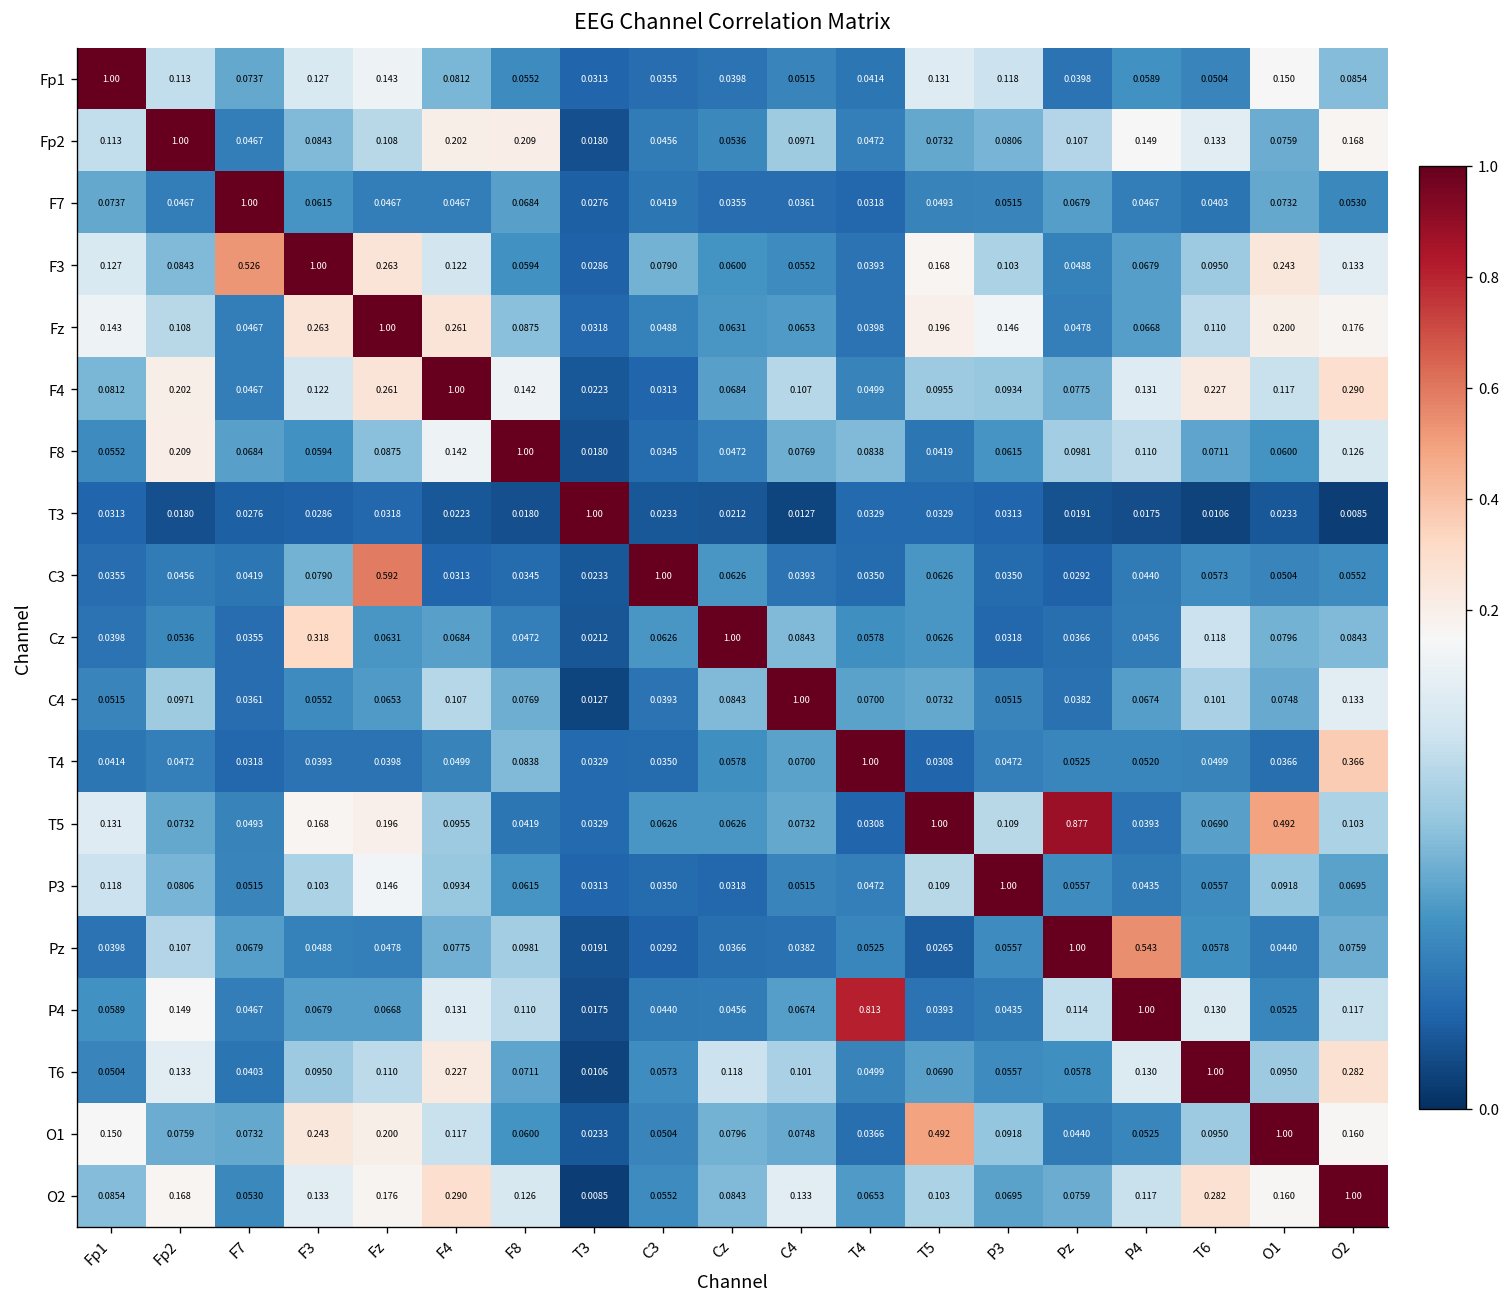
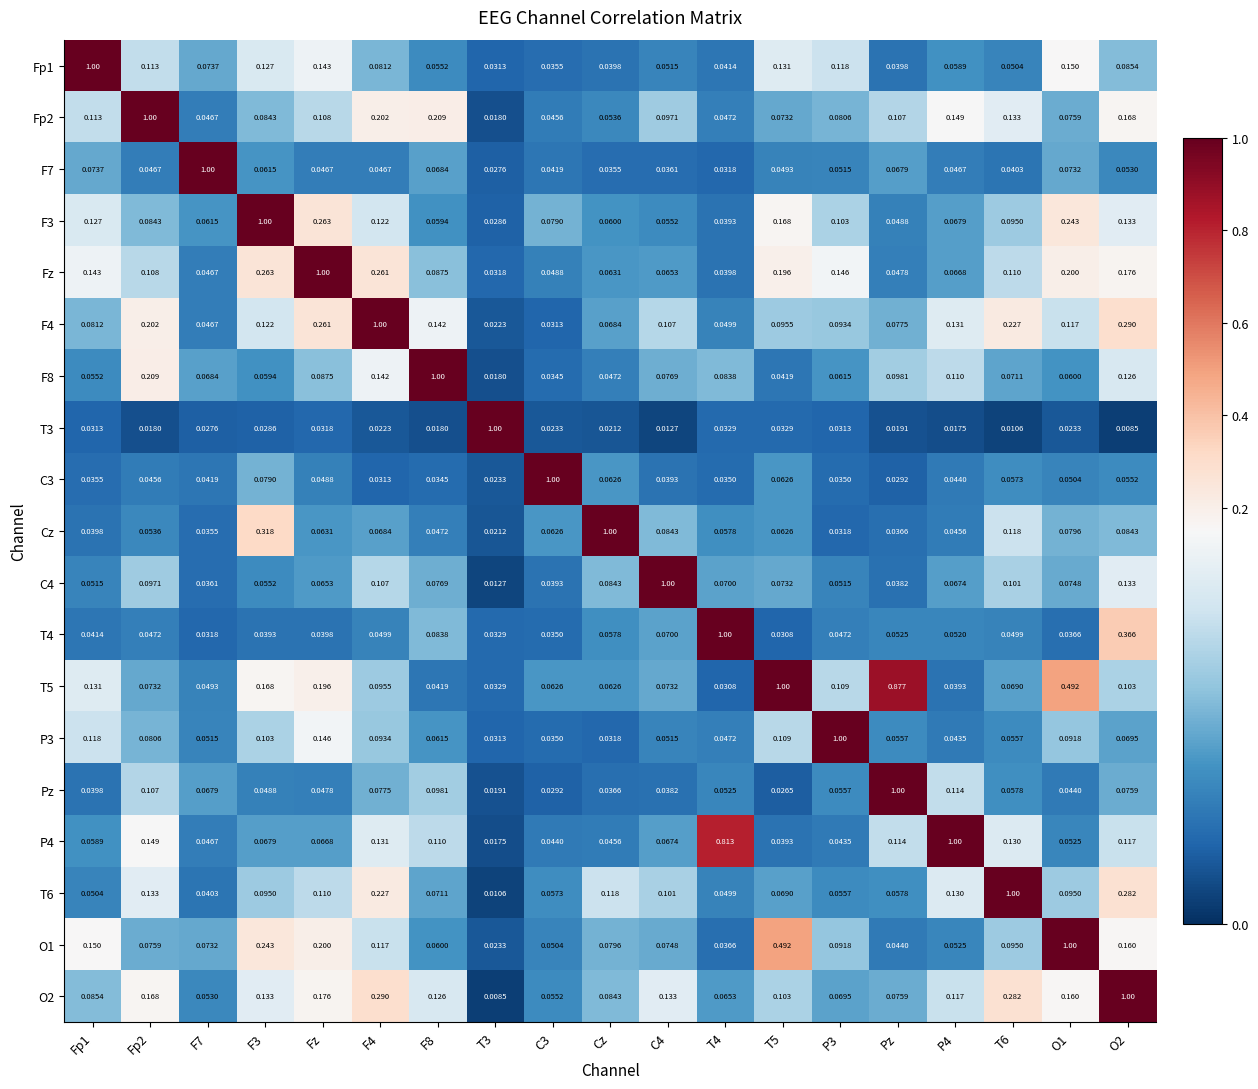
F3, F7: 0.526 -> 0.0615
C3, Fz: 0.592 -> 0.0488
Pz, P4: 0.543 -> 0.114
